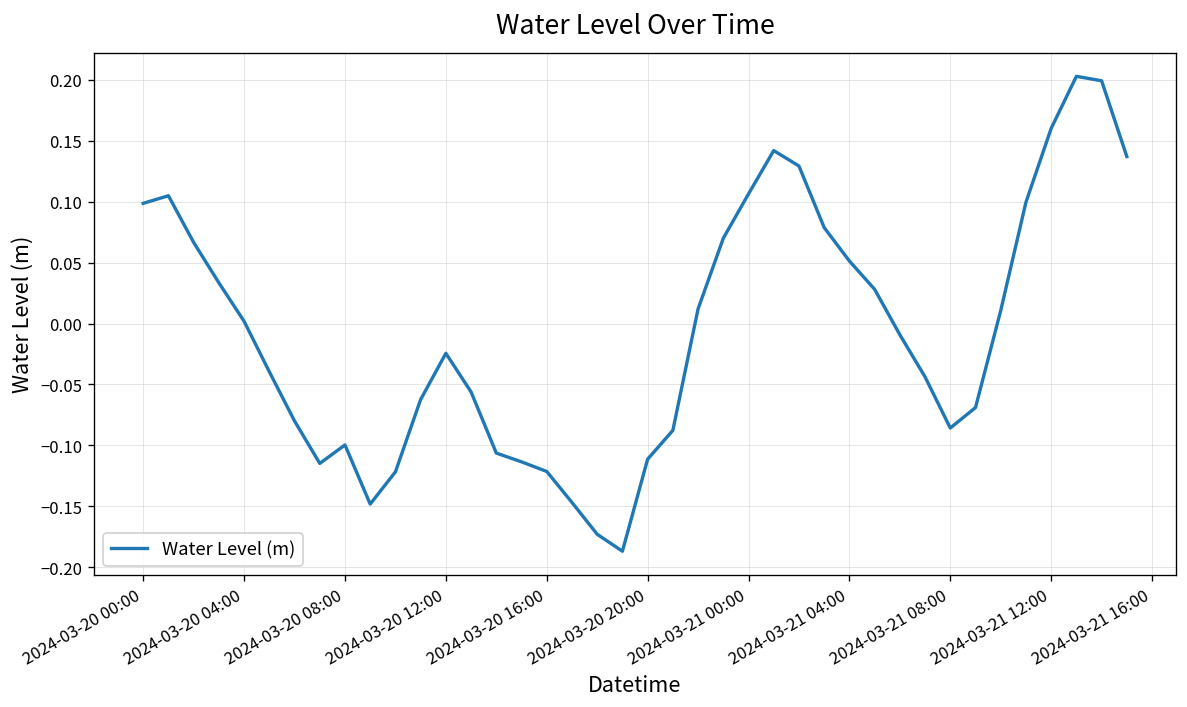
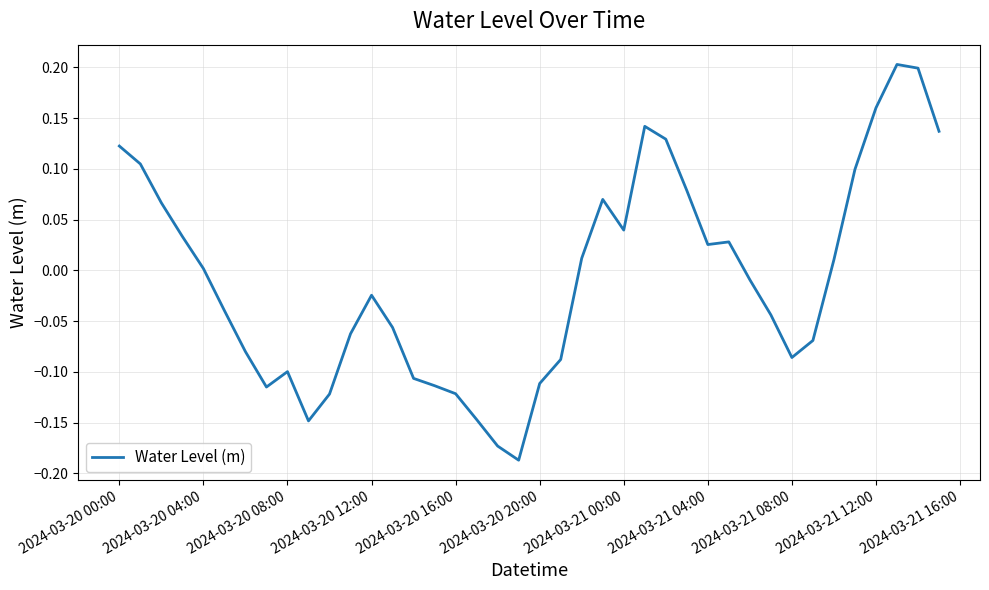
2024-03-20 00:00: 0.099 -> 0.123
2024-03-21 00:00: 0.106 -> 0.040
2024-03-21 04:00: 0.051 -> 0.026
